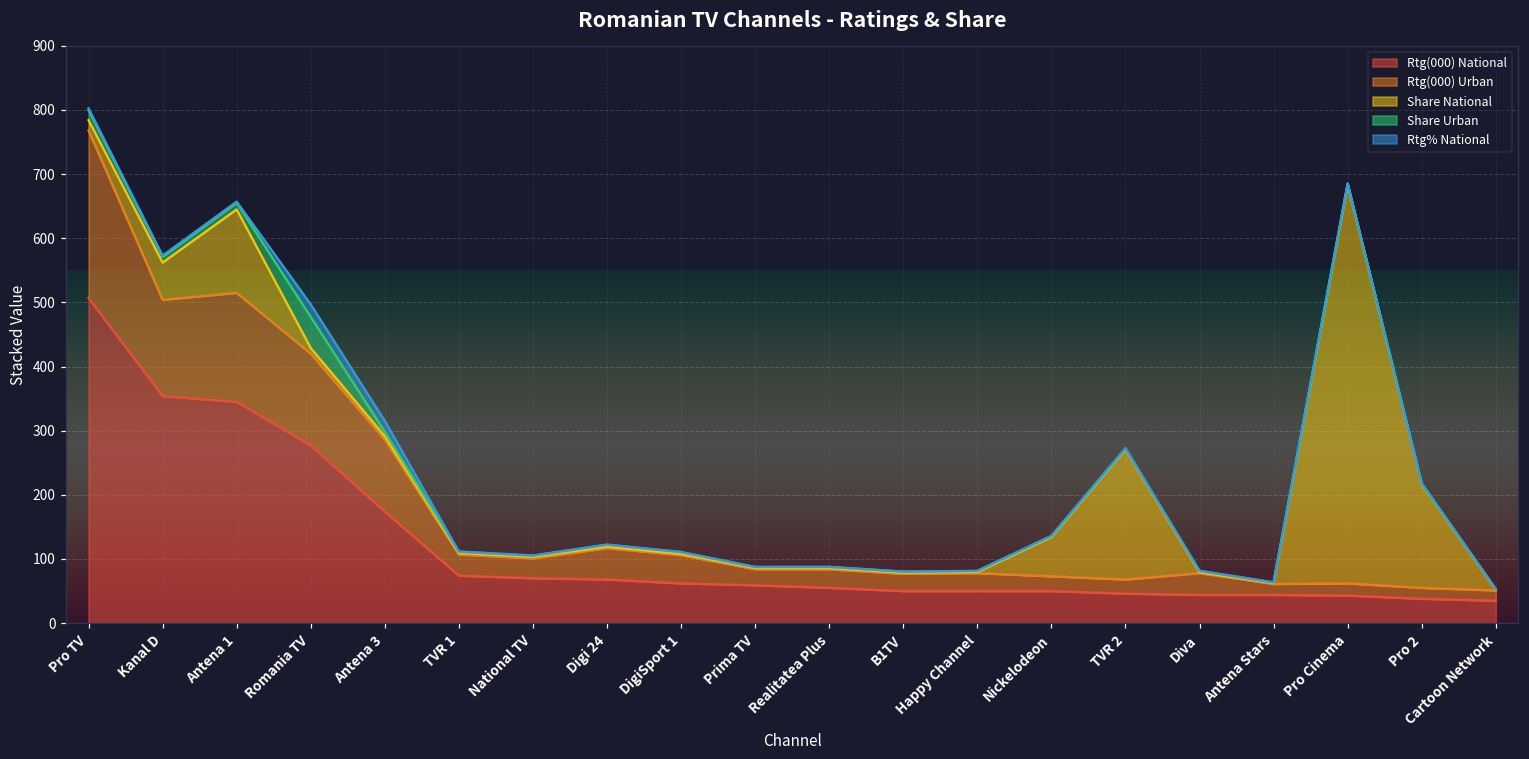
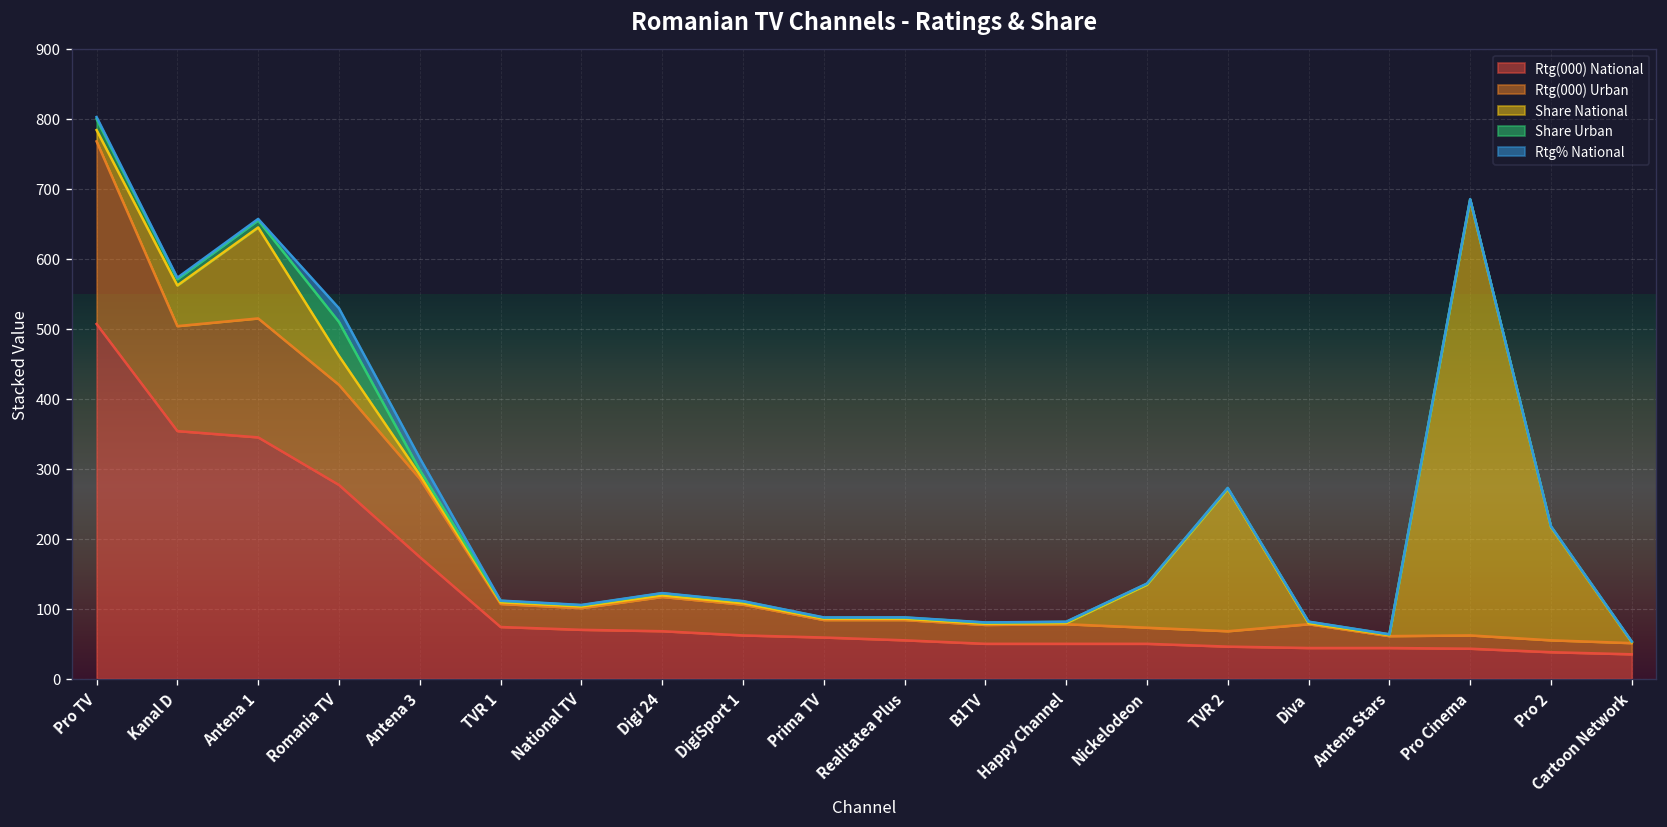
Share National, Romania TV: 10 -> 40
